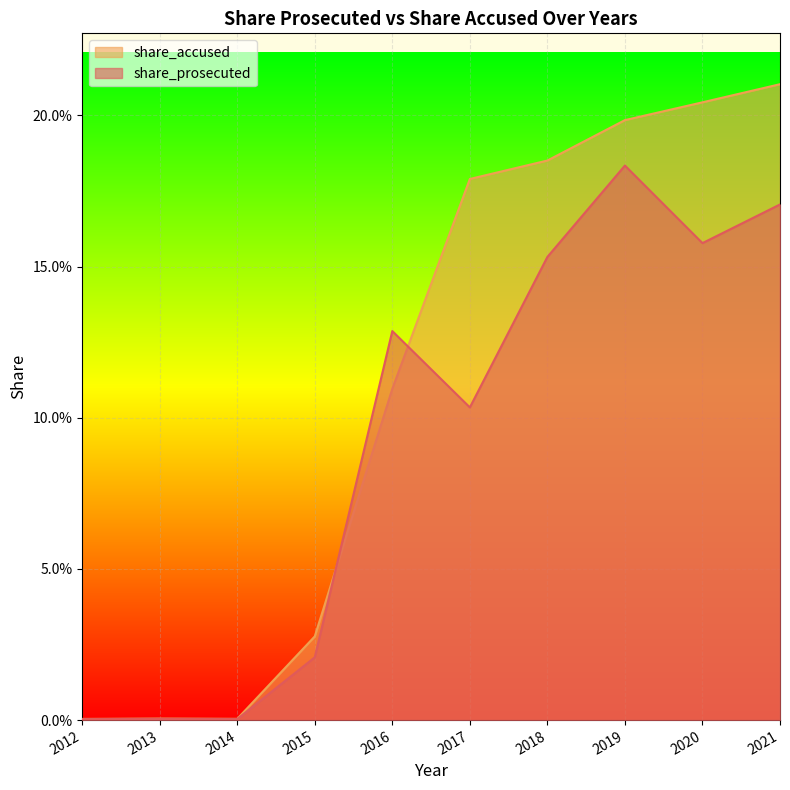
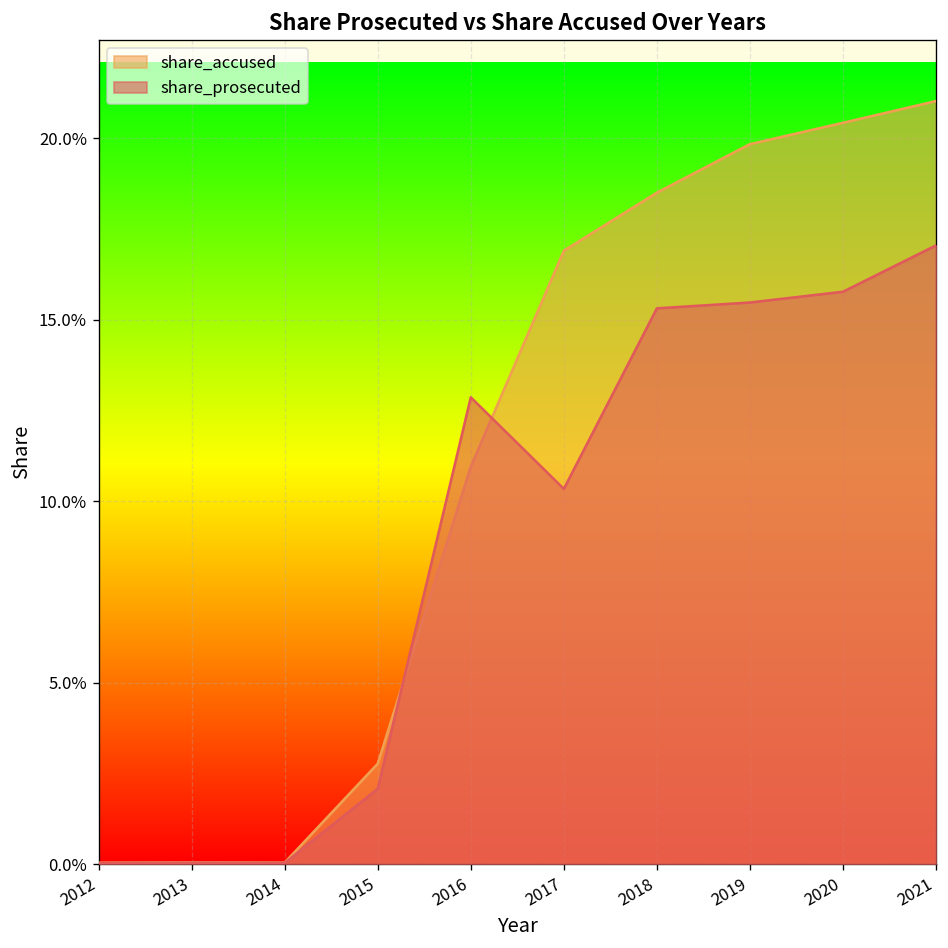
share_accused, 2017: 17.9% -> 16.9%
share_prosecuted, 2019: 18.3% -> 15.5%
